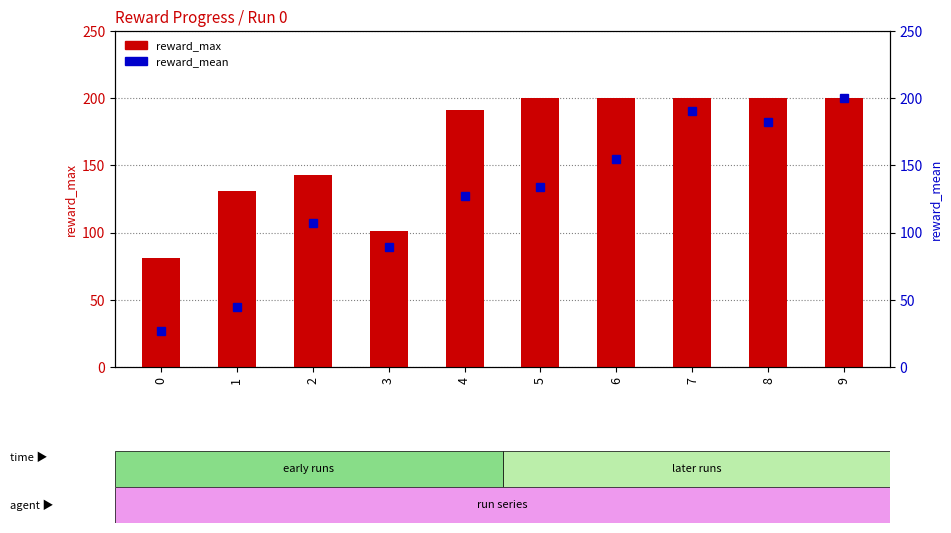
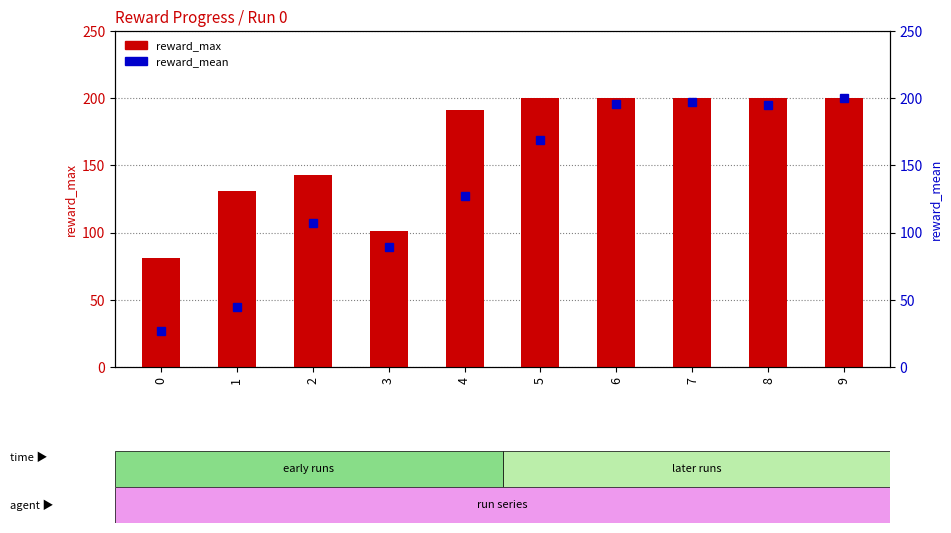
reward_mean, 5: 134 -> 169
reward_mean, 6: 155 -> 196
reward_mean, 7: 191 -> 197
reward_mean, 8: 182 -> 195
